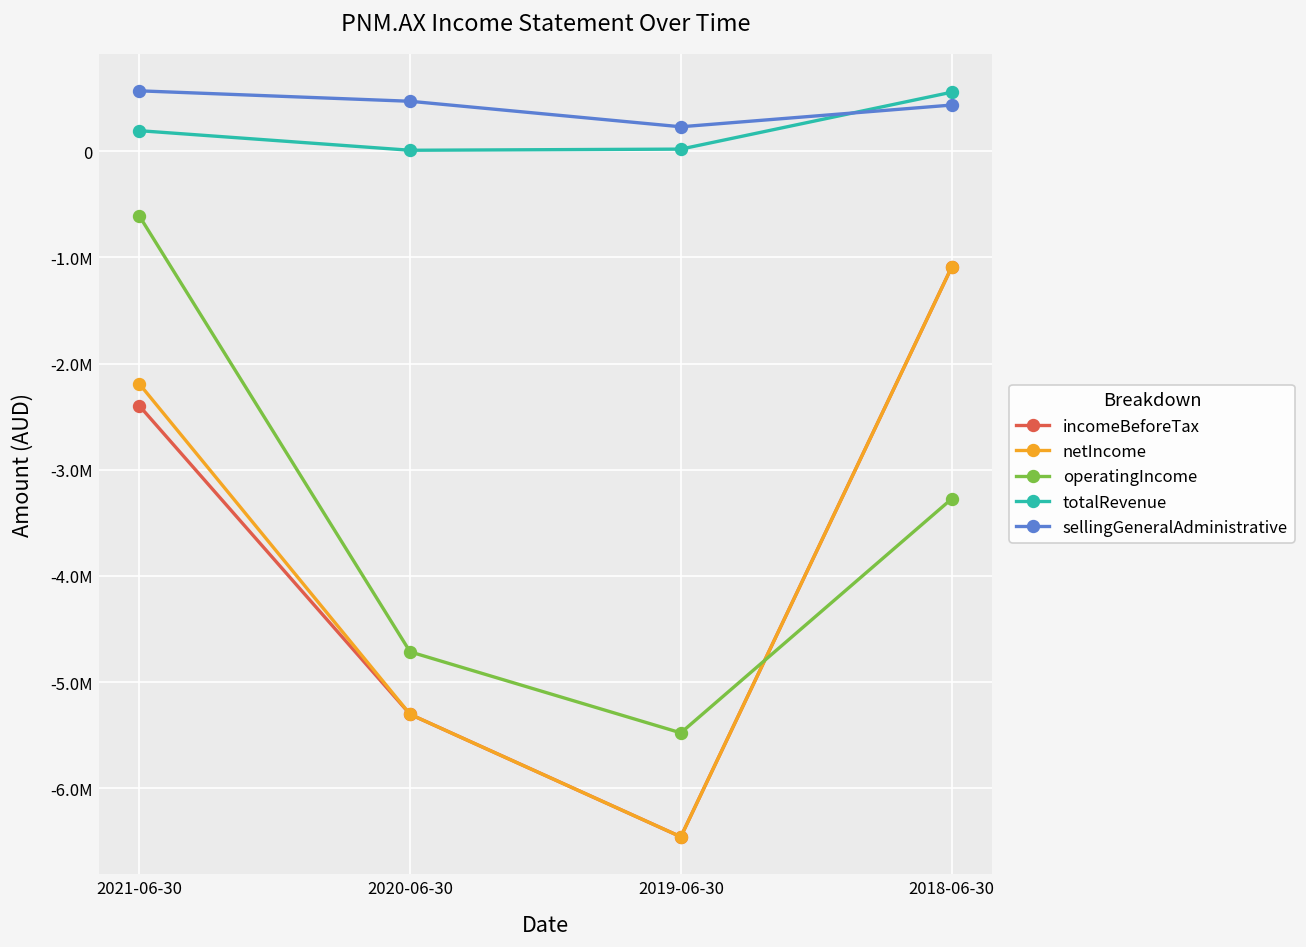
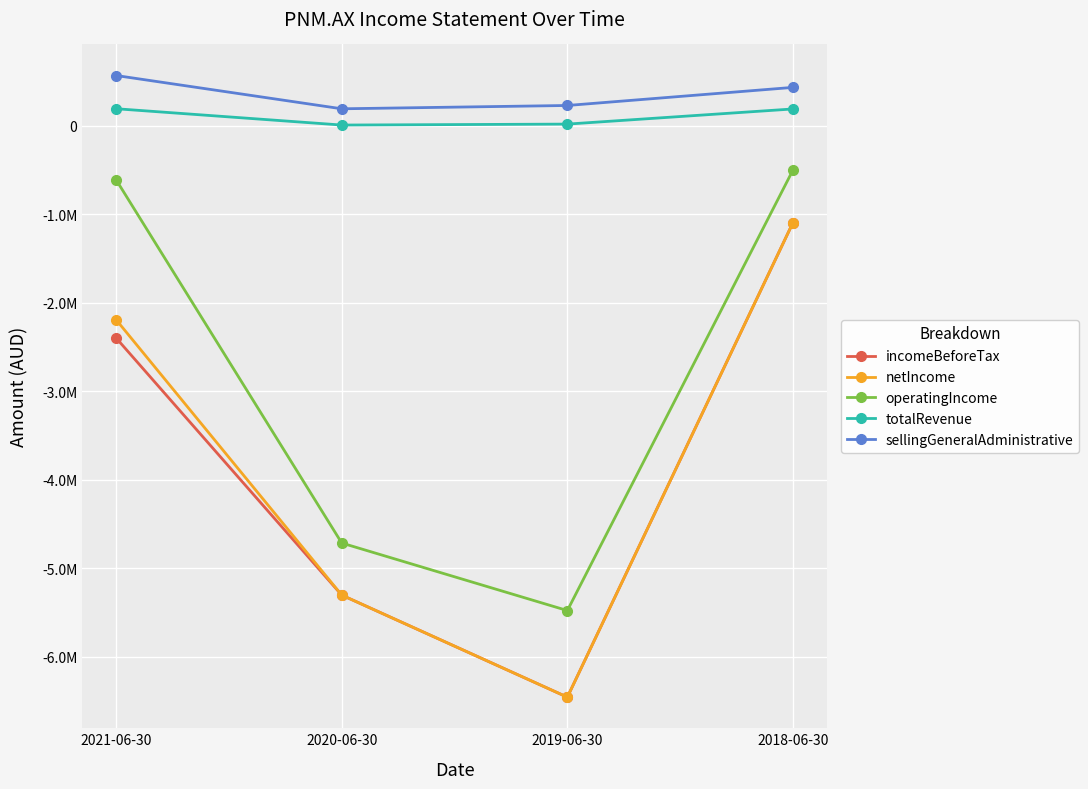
sellingGeneralAdministrative, 2020-06-30: 500000 -> 200000
operatingIncome, 2018-06-30: -3300000 -> -500000
totalRevenue, 2018-06-30: 600000 -> 200000
